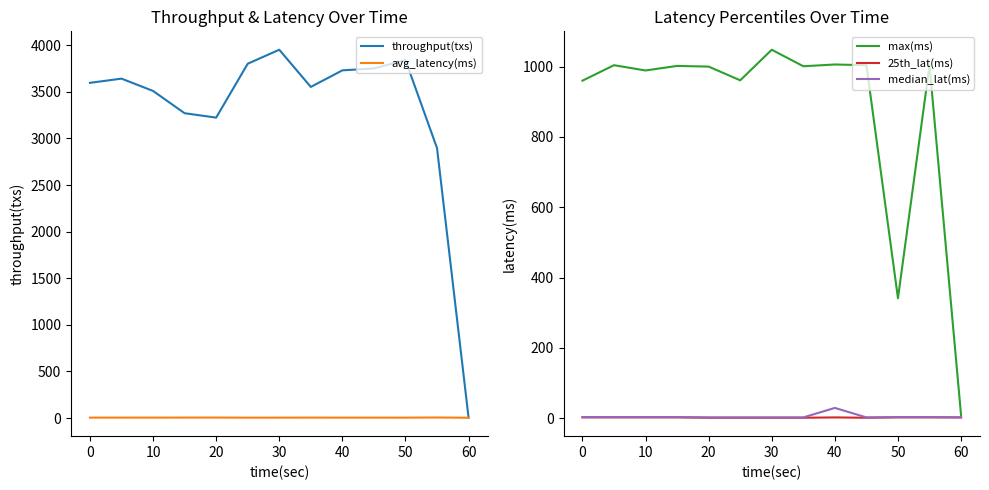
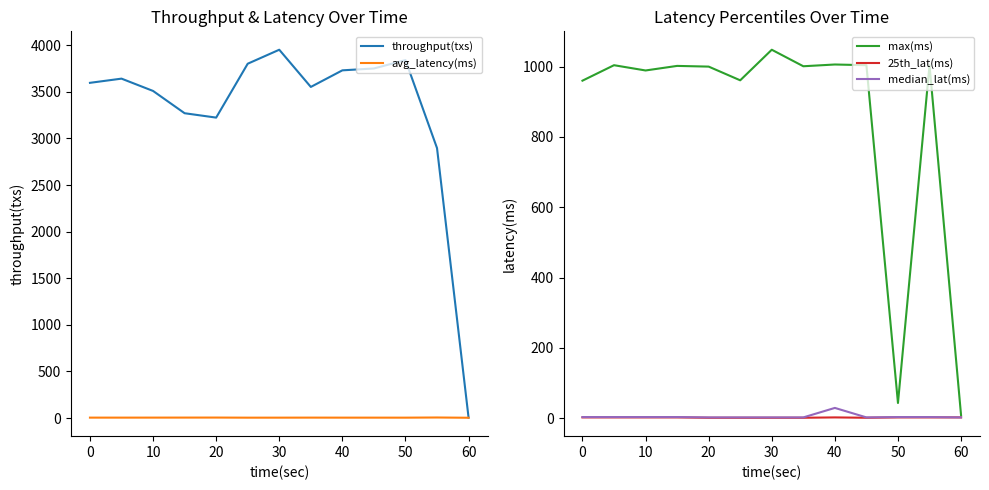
Latency Percentiles Over Time, max(ms), 50: 340 -> 40
